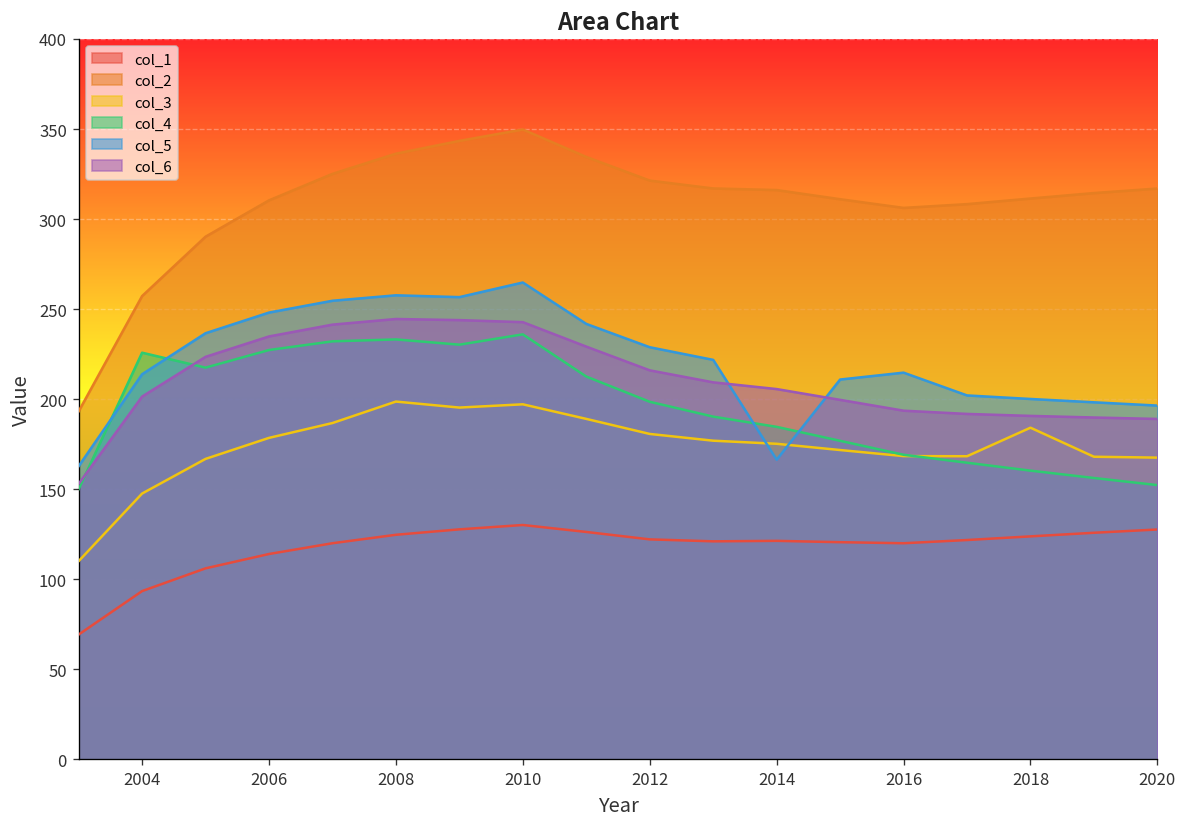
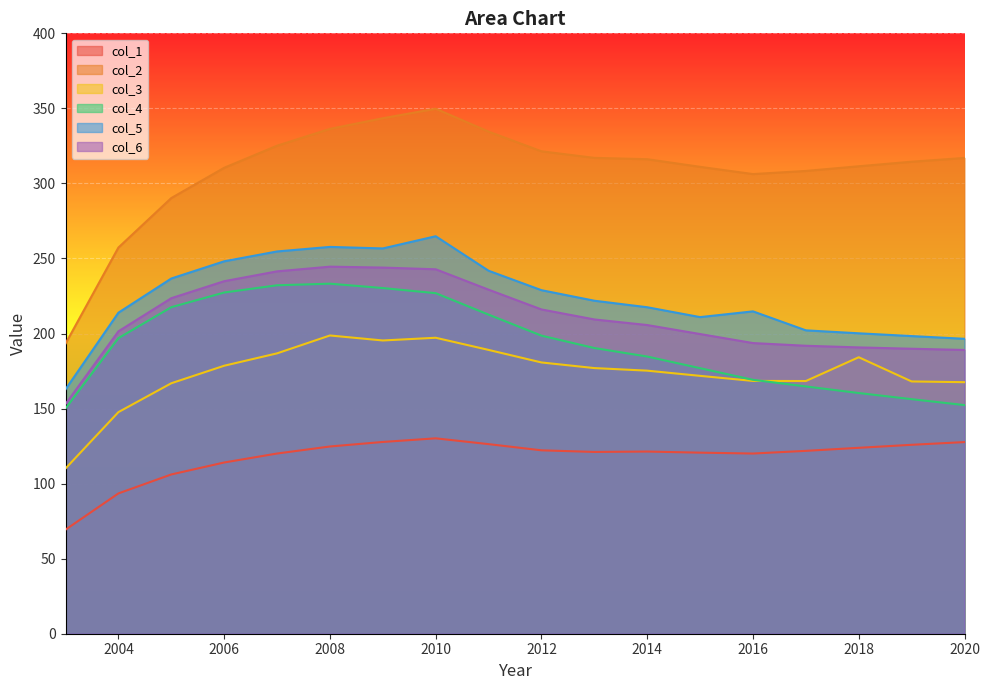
col_4, 2004: 226 -> 197
col_4, 2010: 236 -> 227
col_5, 2014: 166 -> 218
